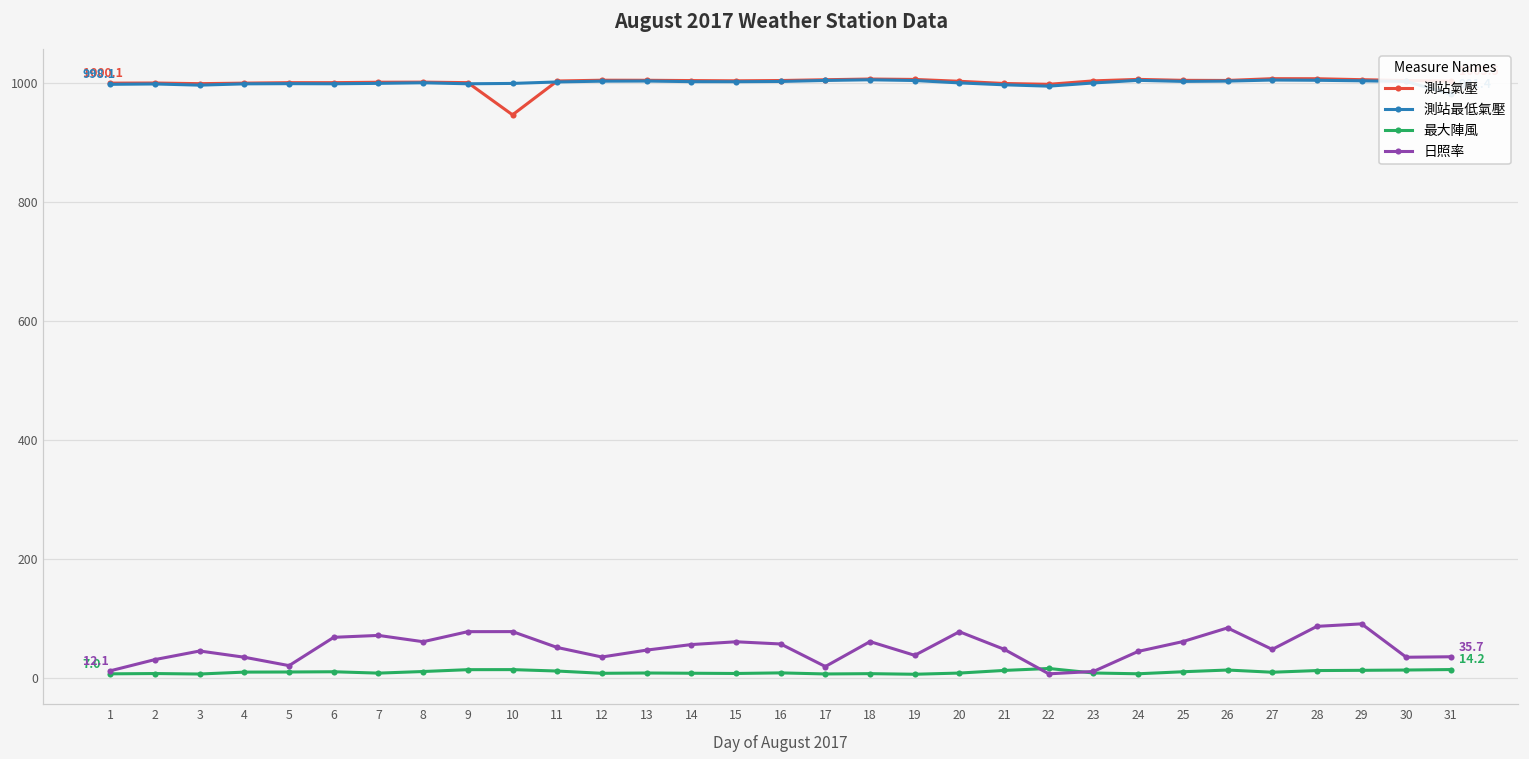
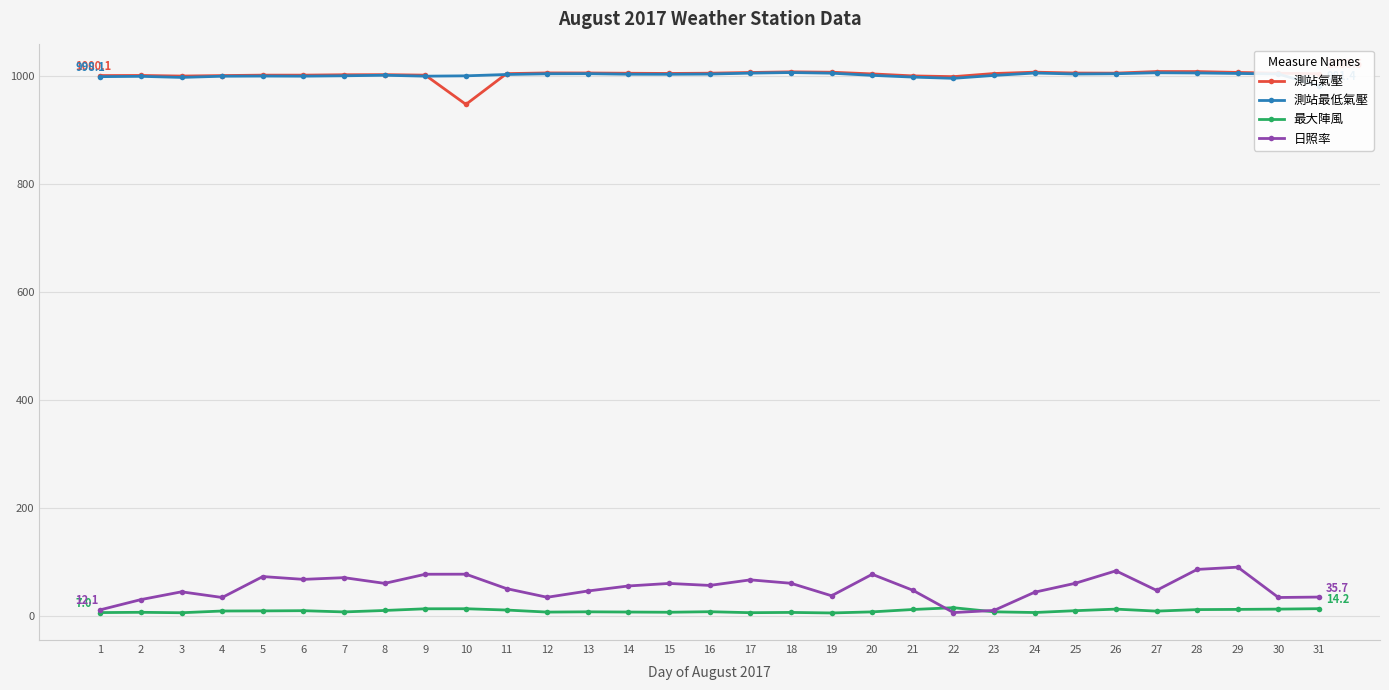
日照率, 5: 20 -> 70
日照率, 17: 20 -> 70
